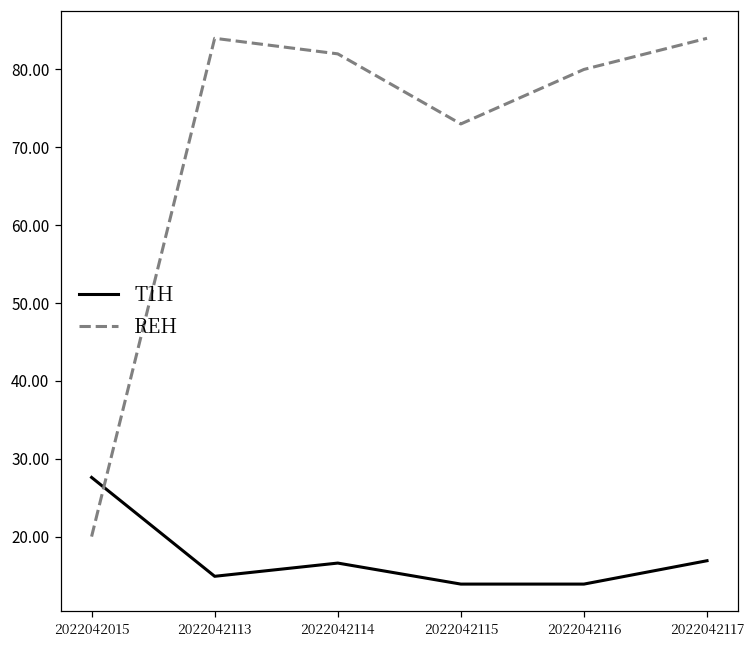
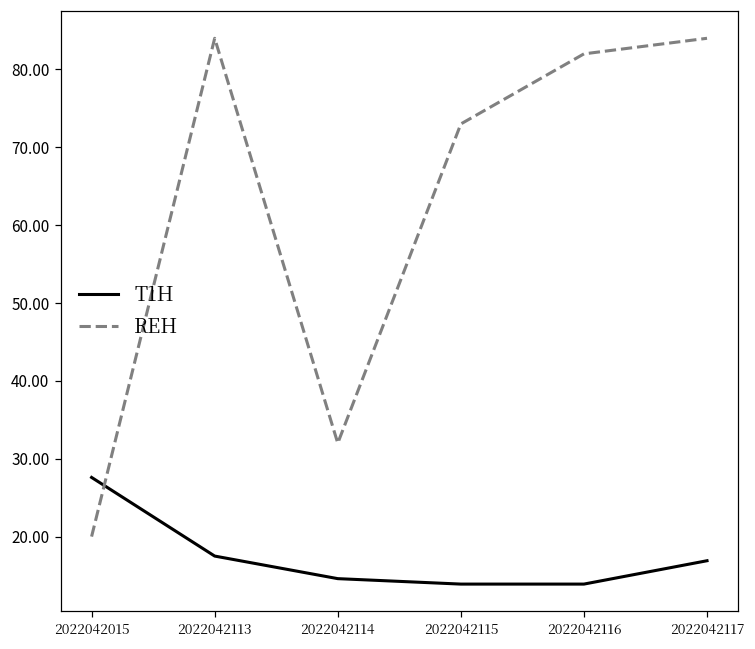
T1H, 2022042113: 15 -> 18
T1H, 2022042114: 17 -> 15
REH, 2022042114: 82 -> 32
REH, 2022042116: 80 -> 82
